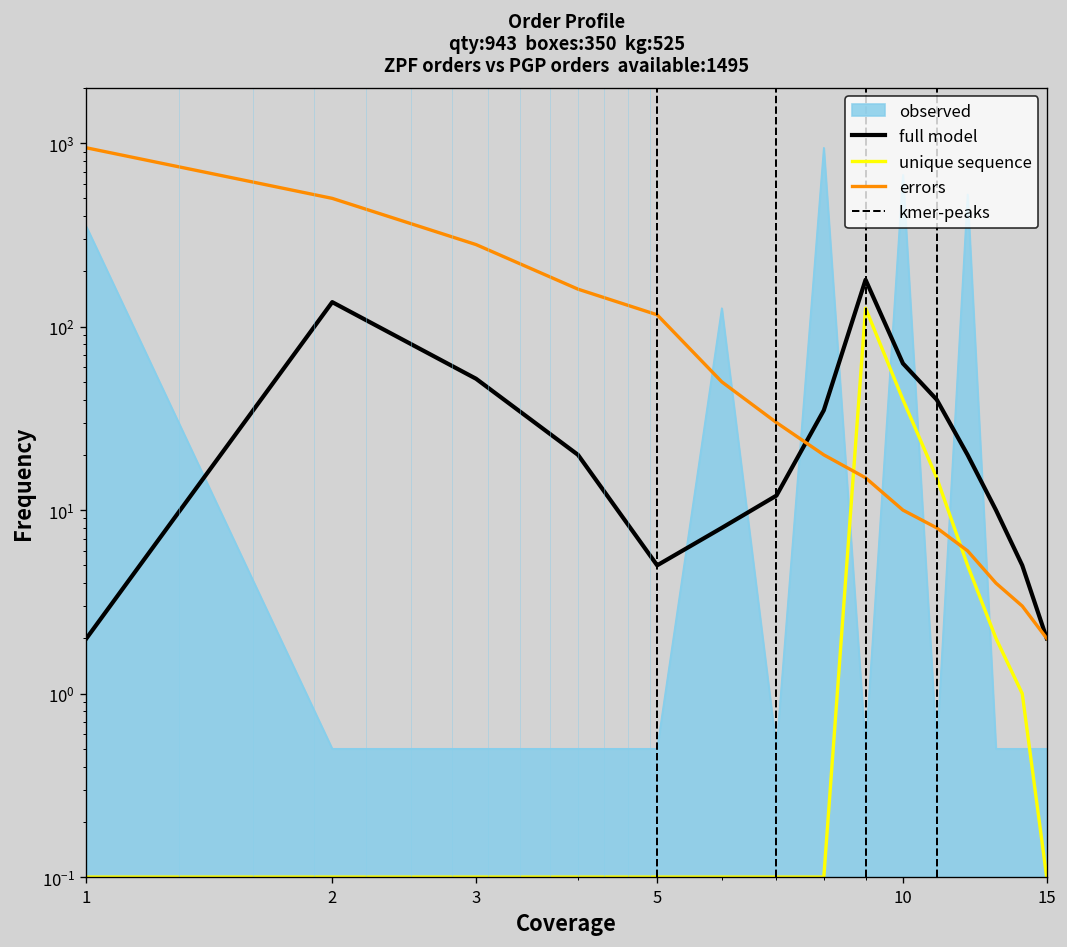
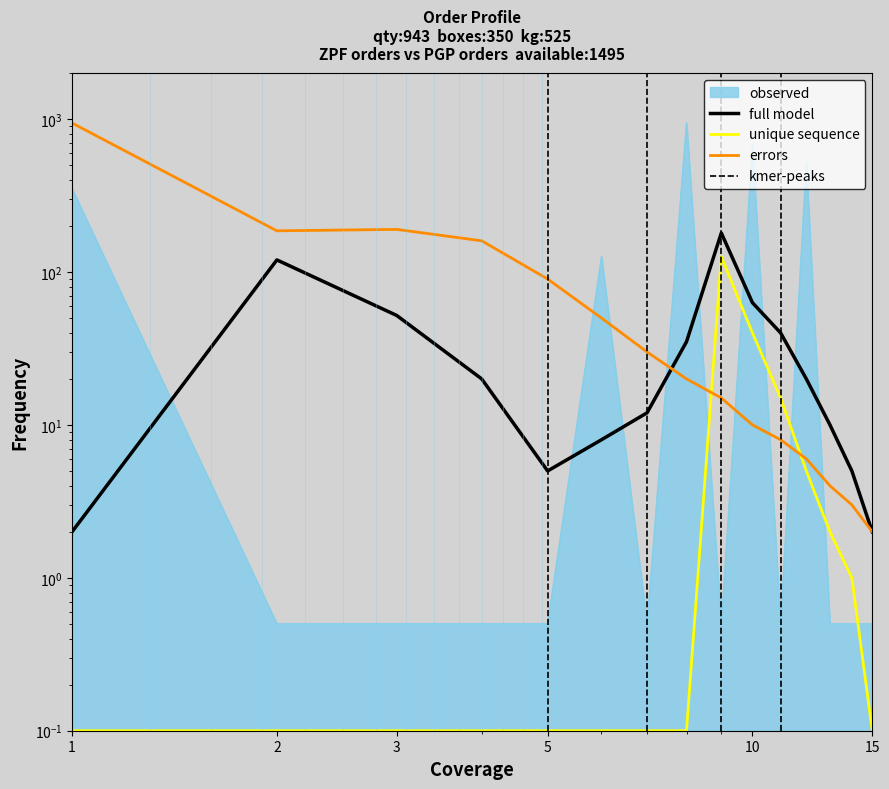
full model, 2: 140 -> 120
errors, 2: 500 -> 190
errors, 3: 280 -> 190
errors, 5: 120 -> 90
